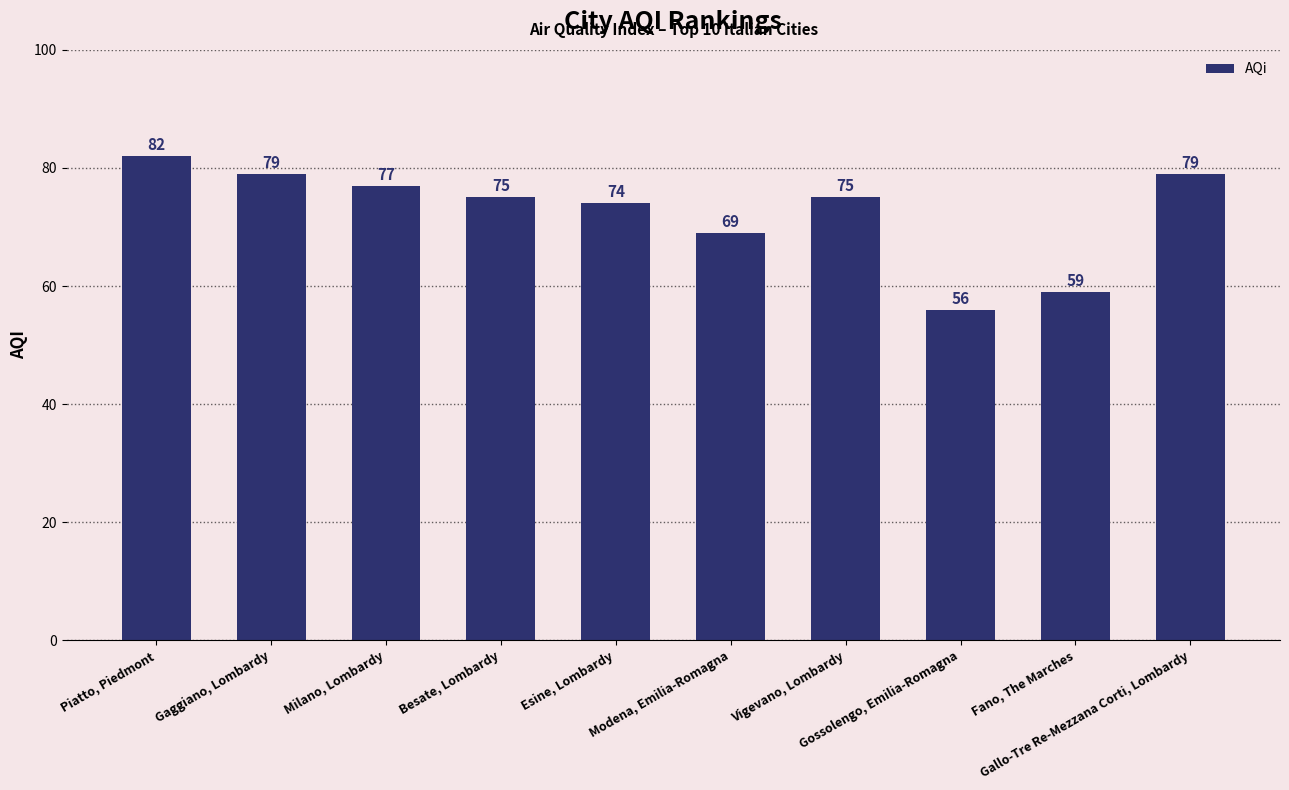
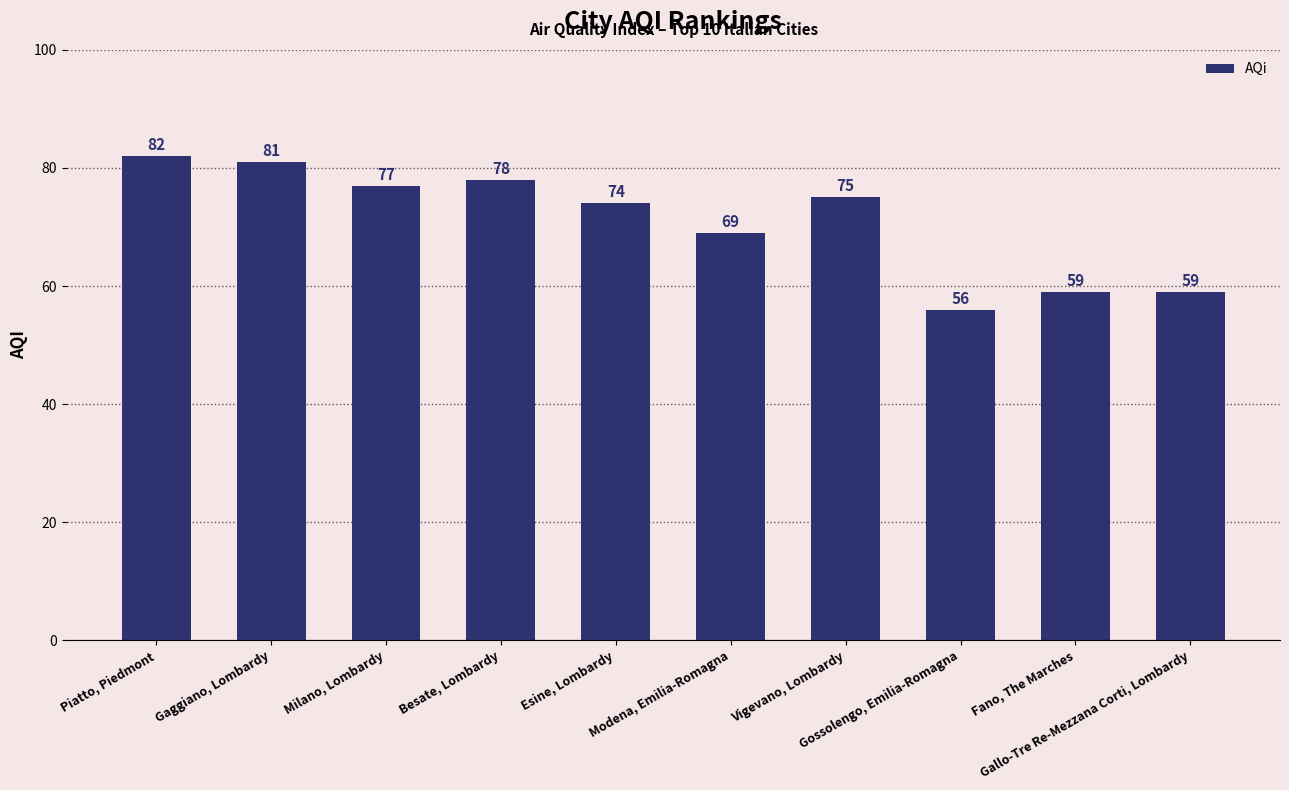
Gaggiano, Lombardy: 79 -> 81
Besate, Lombardy: 75 -> 78
Gallo-Tre Re-Mezzana Corti, Lombardy: 79 -> 59
